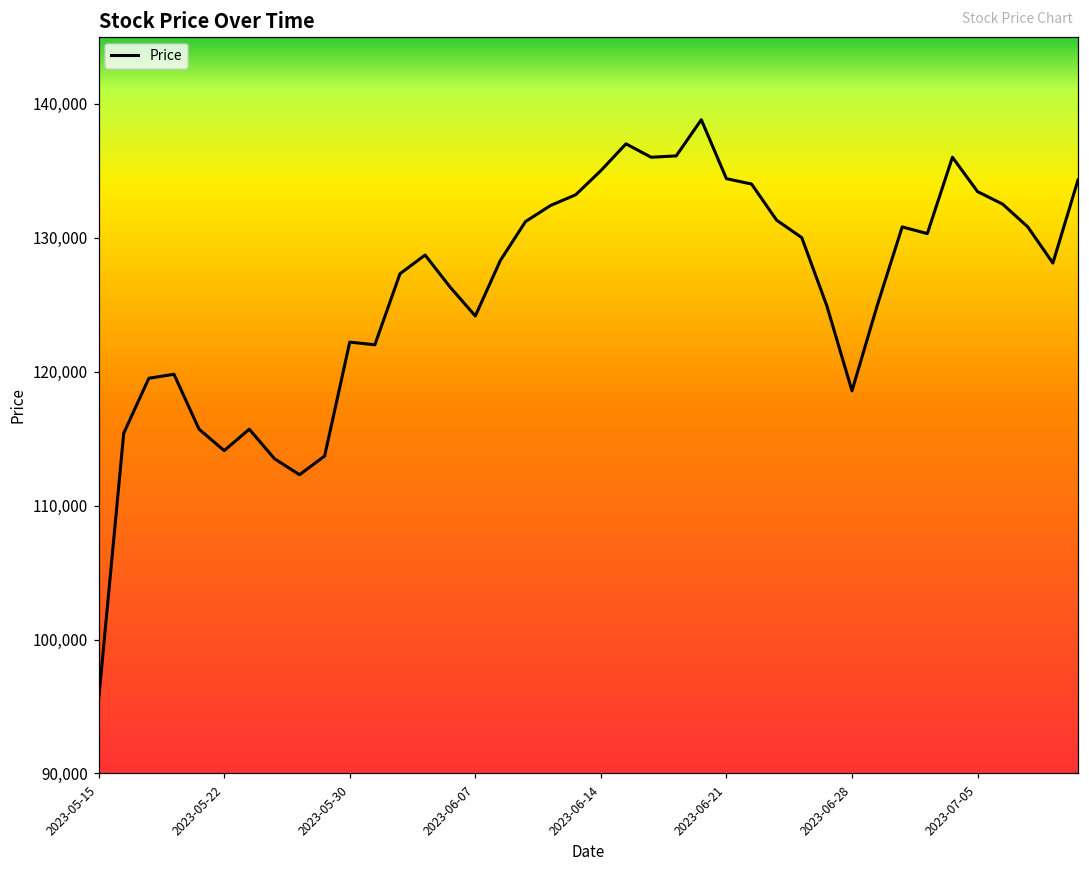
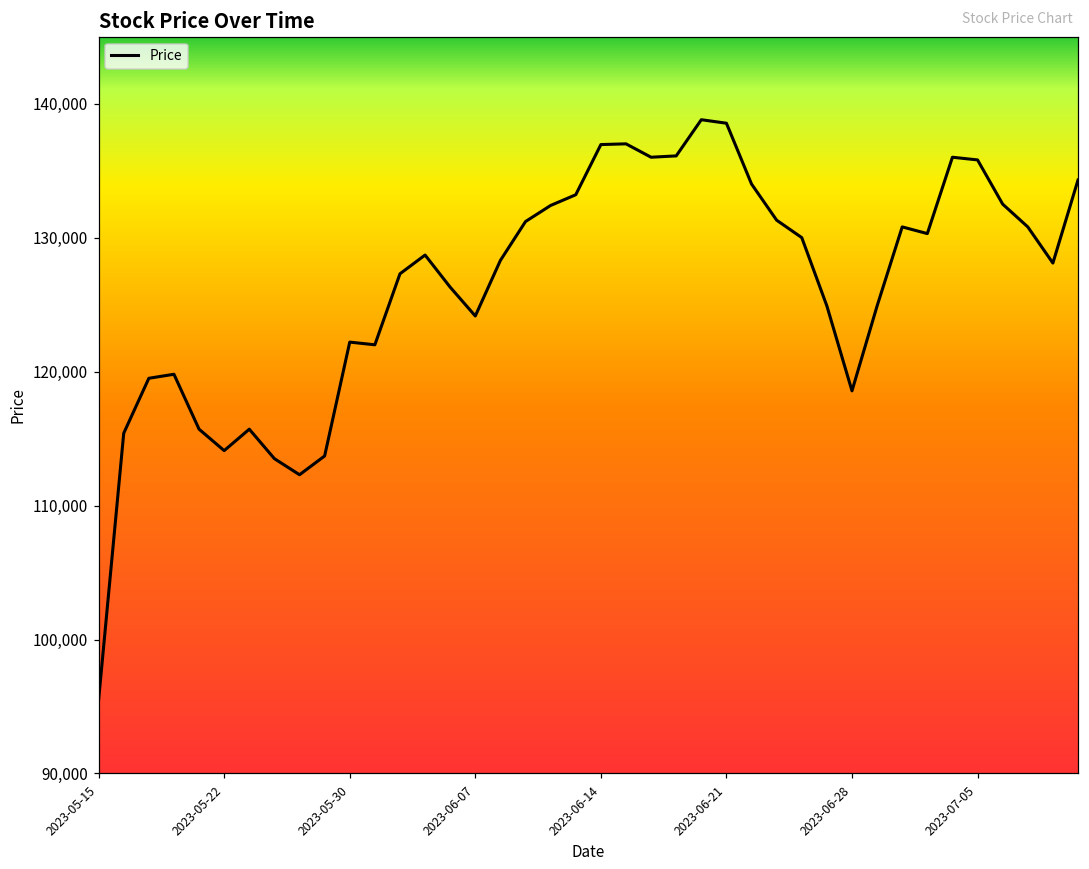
2023-06-14: 135,000 -> 136,900
2023-06-21: 134,400 -> 138,500
2023-07-05: 133,400 -> 135,800
